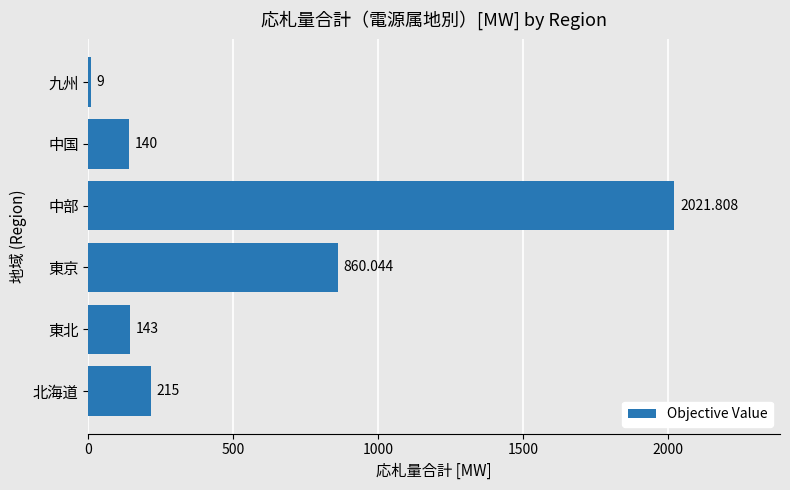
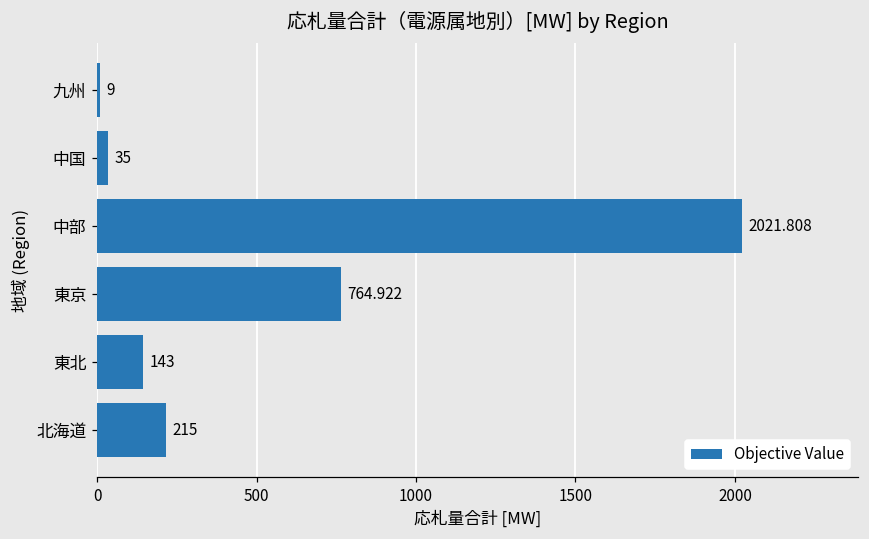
中国: 140 -> 35
東京: 860.044 -> 764.922
